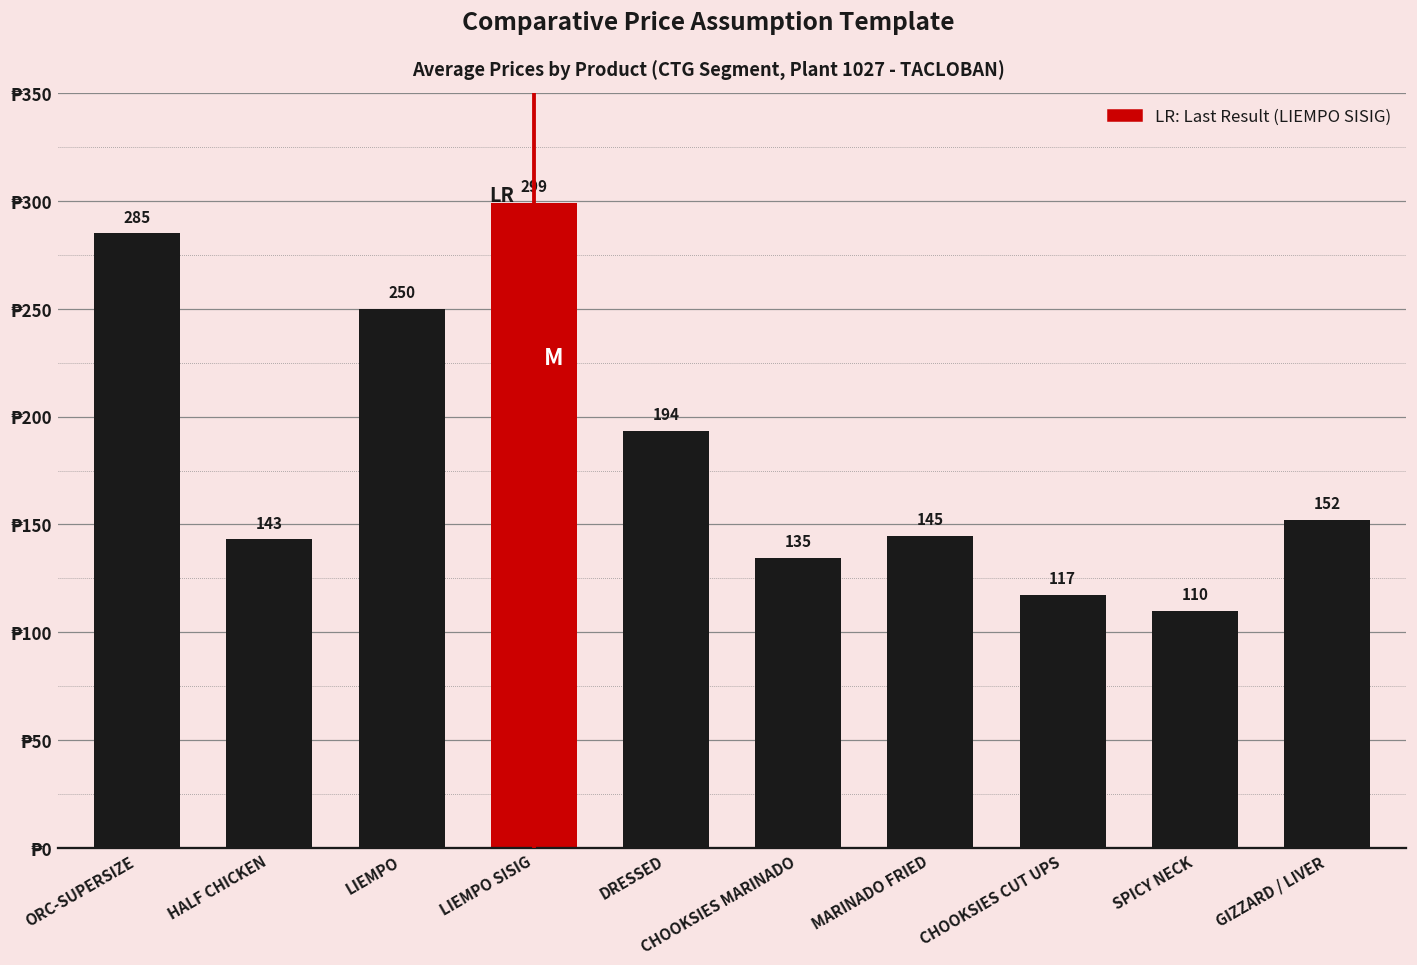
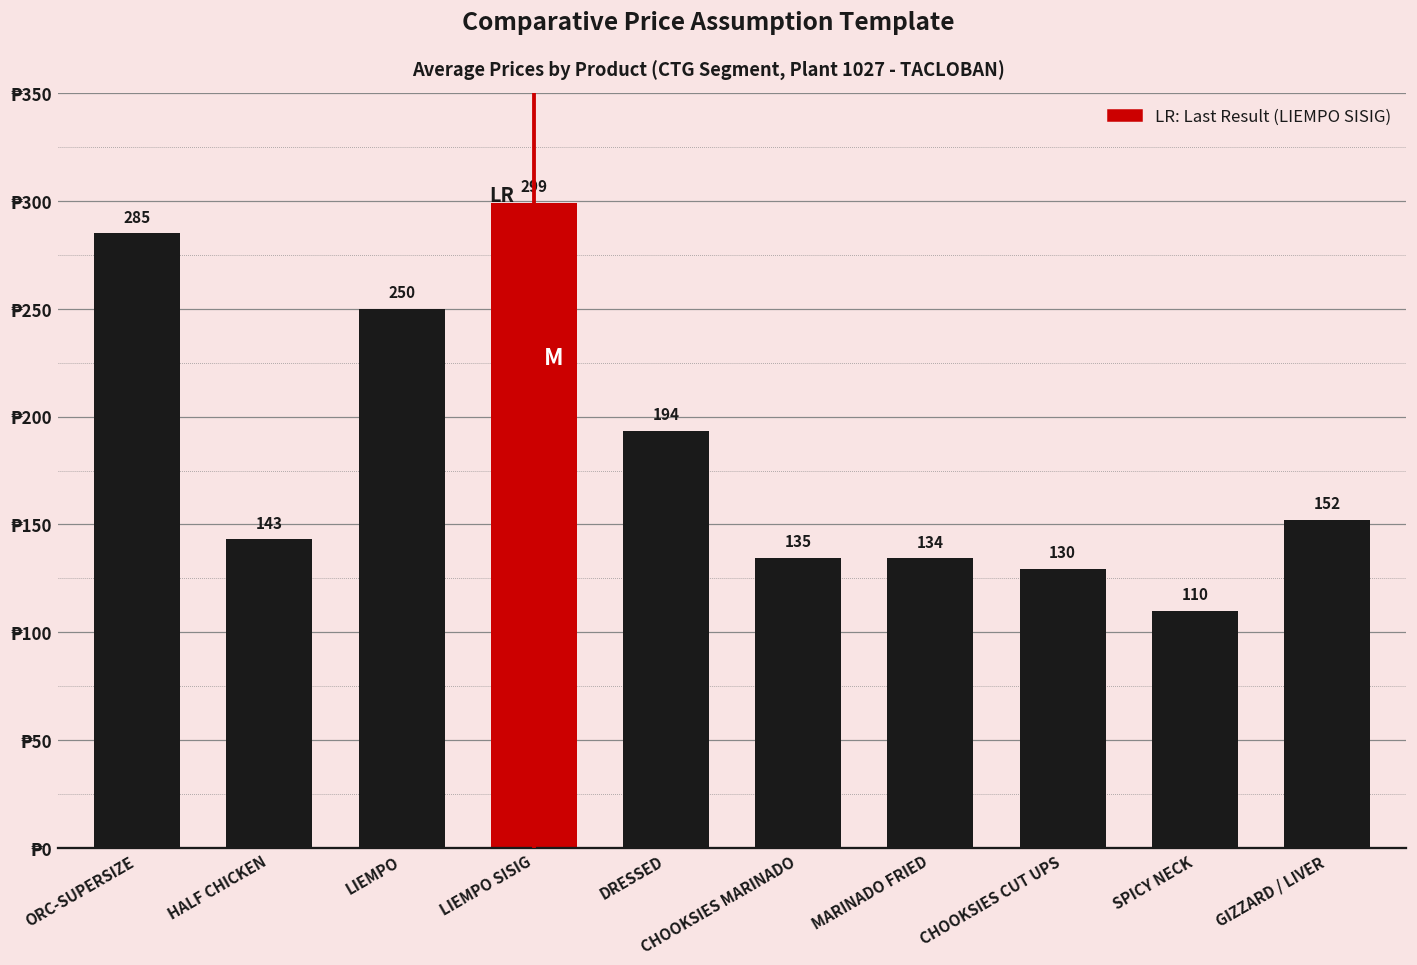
MARINADO FRIED: 145 -> 134
CHOOKSIES CUT UPS: 117 -> 130
